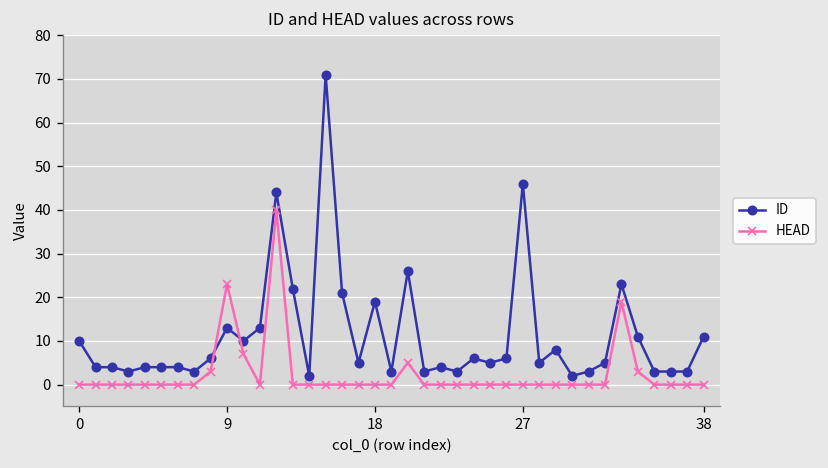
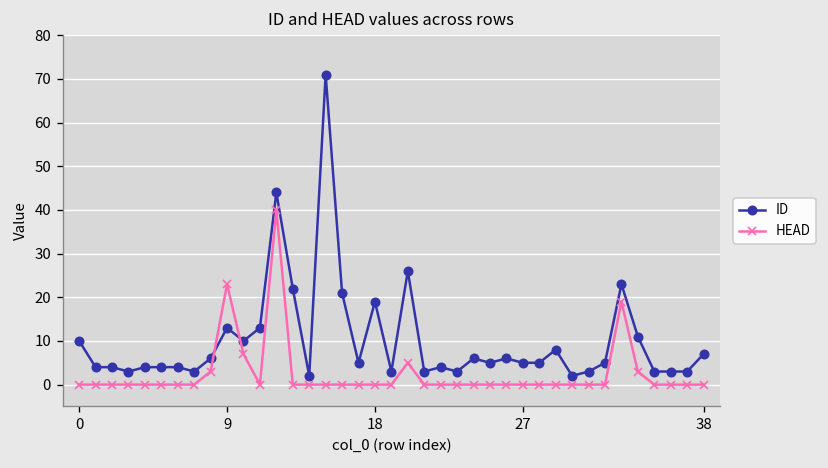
ID, 27: 46 -> 5
ID, 38: 11 -> 7
